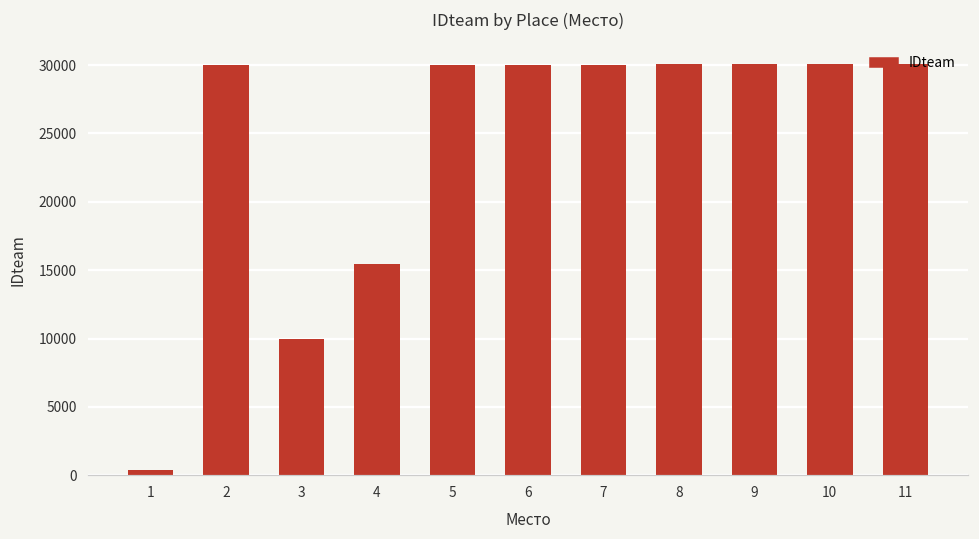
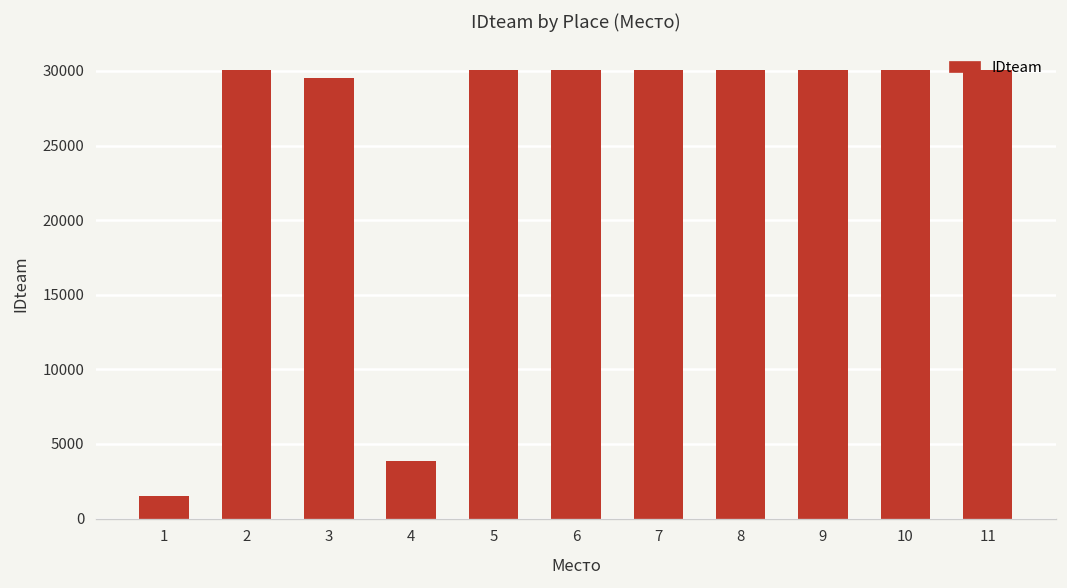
1: 400 -> 1500
3: 10000 -> 29600
4: 15400 -> 3900
